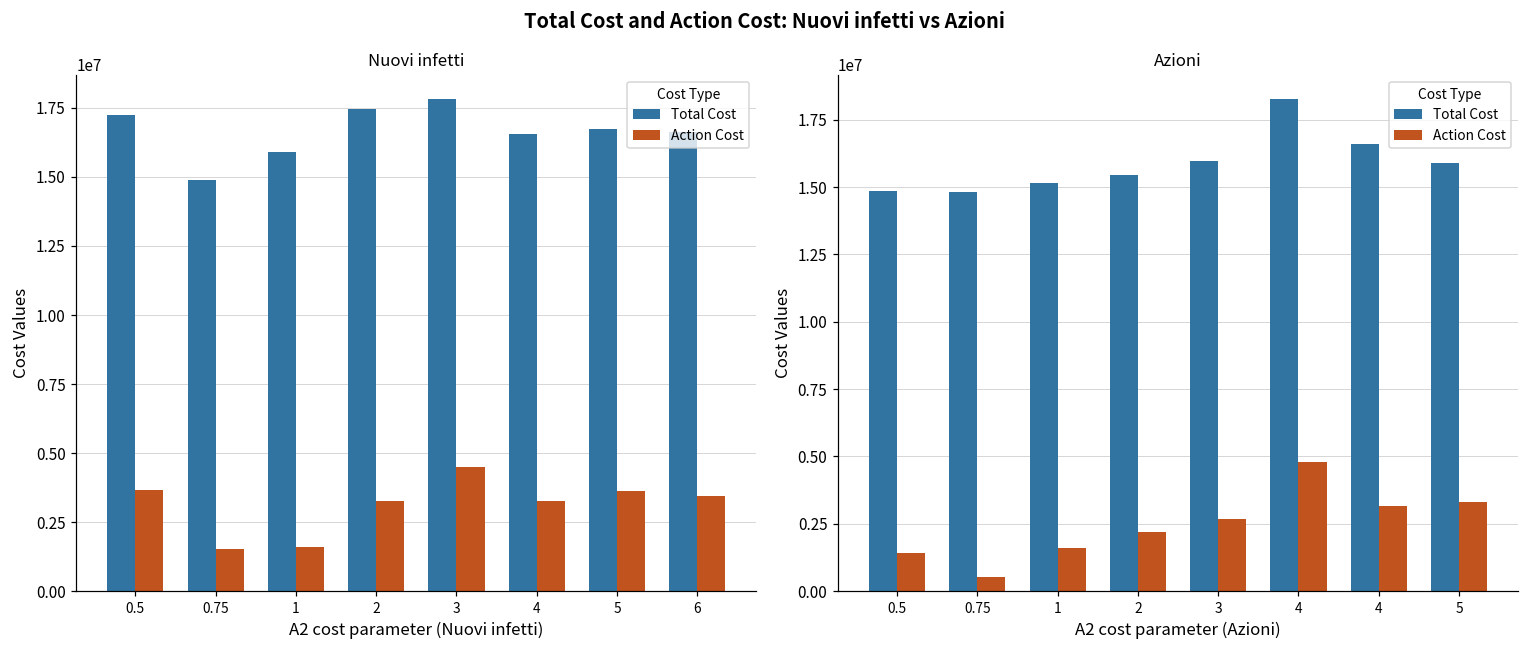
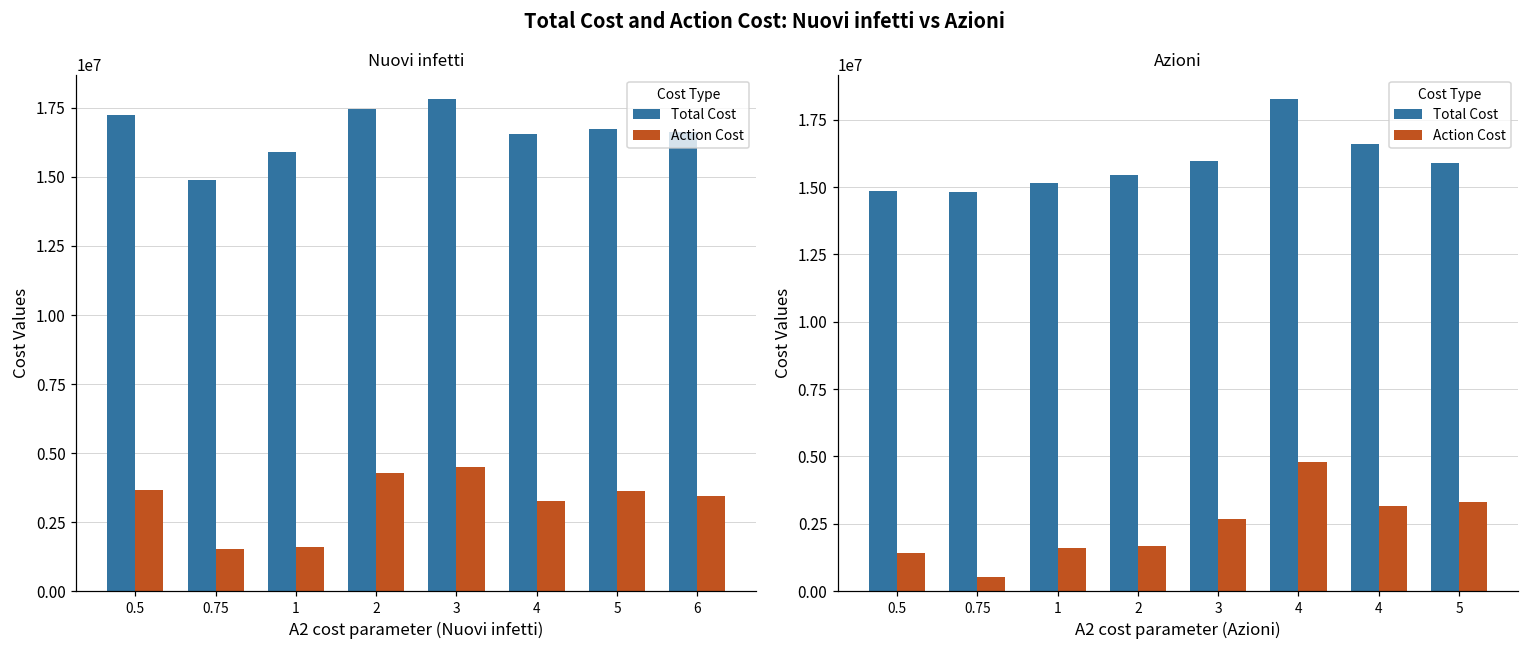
Nuovi infetti, Action Cost, 2: 3200000 -> 4300000
Azioni, Action Cost, 2: 2200000 -> 1700000
